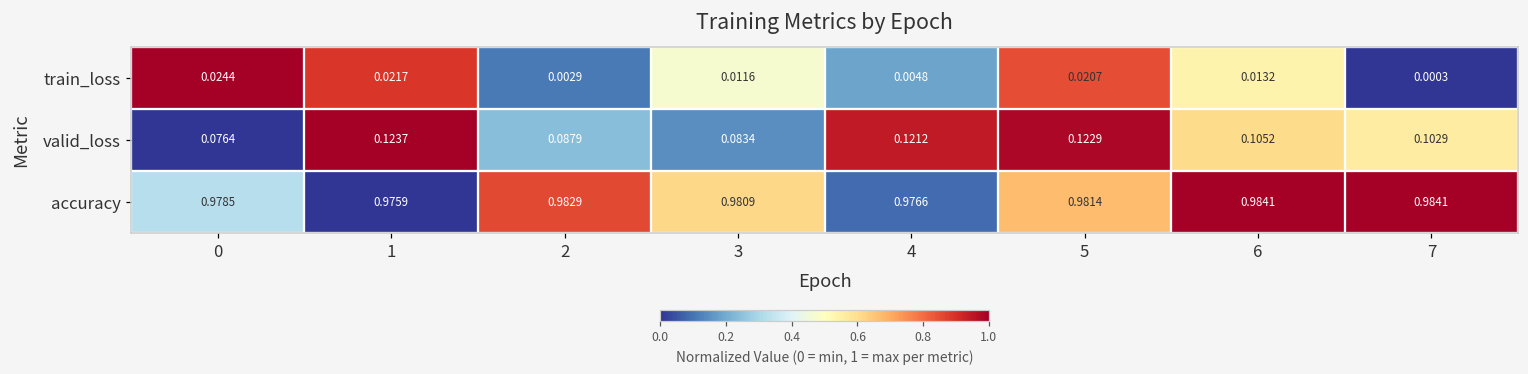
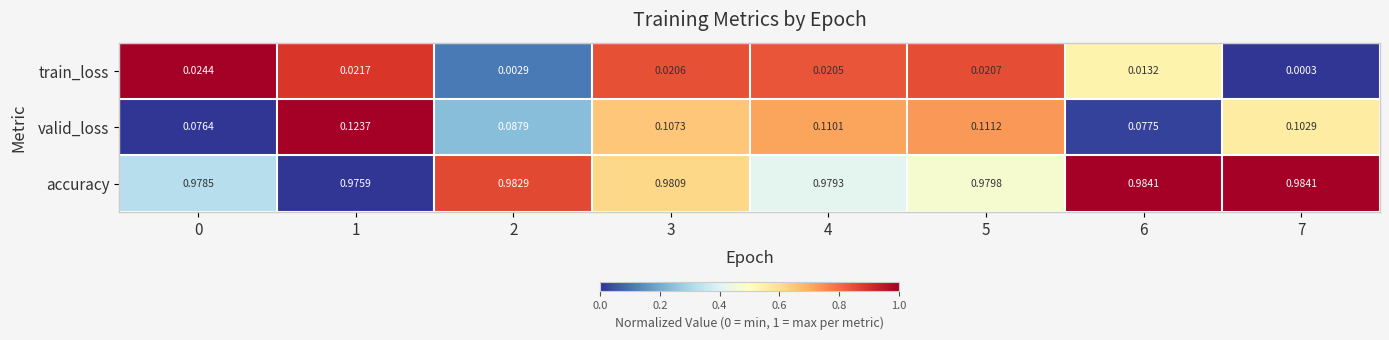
train_loss, 3: 0.0116 -> 0.0206
train_loss, 4: 0.0048 -> 0.0205
valid_loss, 3: 0.0834 -> 0.1073
valid_loss, 4: 0.1212 -> 0.1101
valid_loss, 5: 0.1229 -> 0.1112
valid_loss, 6: 0.1052 -> 0.0775
accuracy, 4: 0.9766 -> 0.9793
accuracy, 5: 0.9814 -> 0.9798
